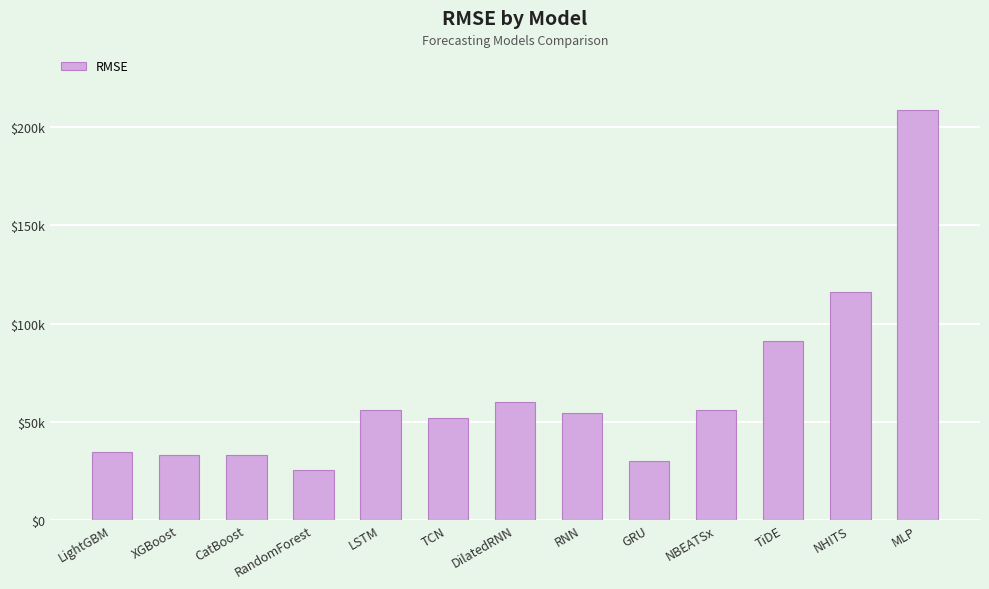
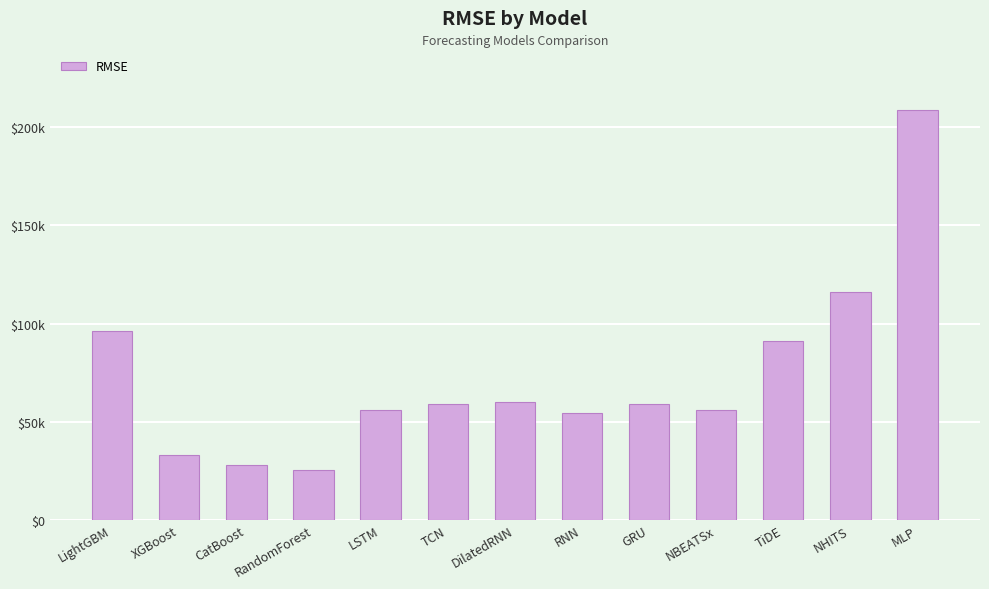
LightGBM: $35000 -> $96000
CatBoost: $33000 -> $28000
TCN: $52000 -> $59000
GRU: $30000 -> $59000
